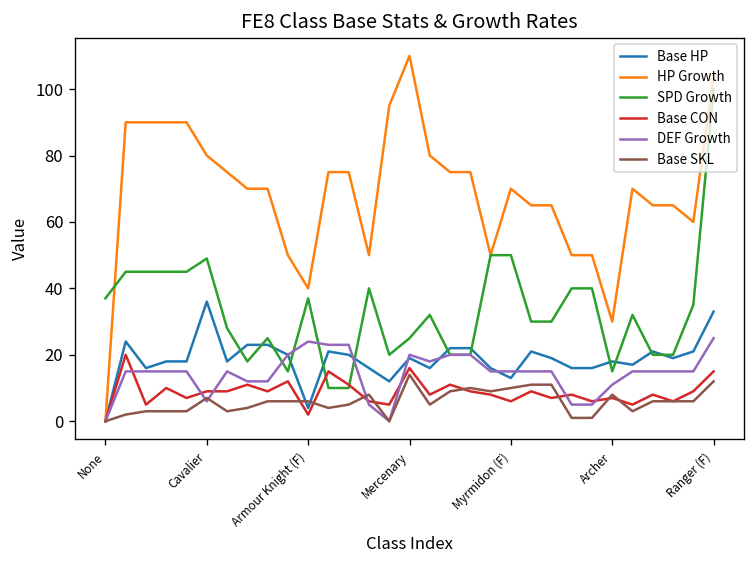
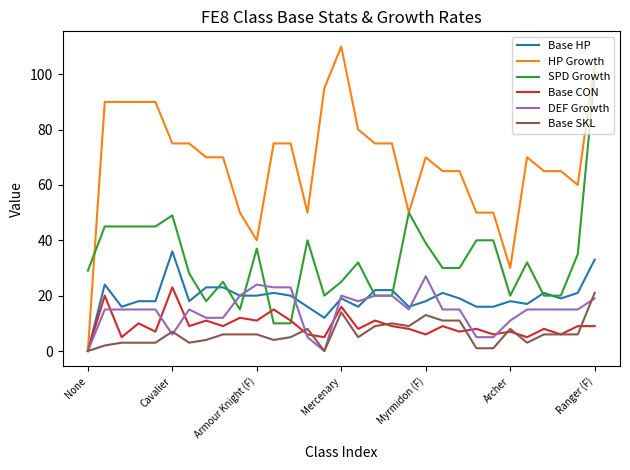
SPD Growth, None: 37 -> 29
HP Growth, Cavalier: 80 -> 75
Base CON, Cavalier: 9 -> 23
Base HP, Armour Knight (F): 4 -> 20
Base CON, Armour Knight (F): 2 -> 11
Base HP, Myrmidon (F): 13 -> 18
SPD Growth, Myrmidon (F): 50 -> 39
DEF Growth, Myrmidon (F): 15 -> 27
Base SKL, Myrmidon (F): 10 -> 13
SPD Growth, Archer: 15 -> 20
Base CON, Ranger (F): 15 -> 9
DEF Growth, Ranger (F): 25 -> 19
Base SKL, Ranger (F): 12 -> 21
